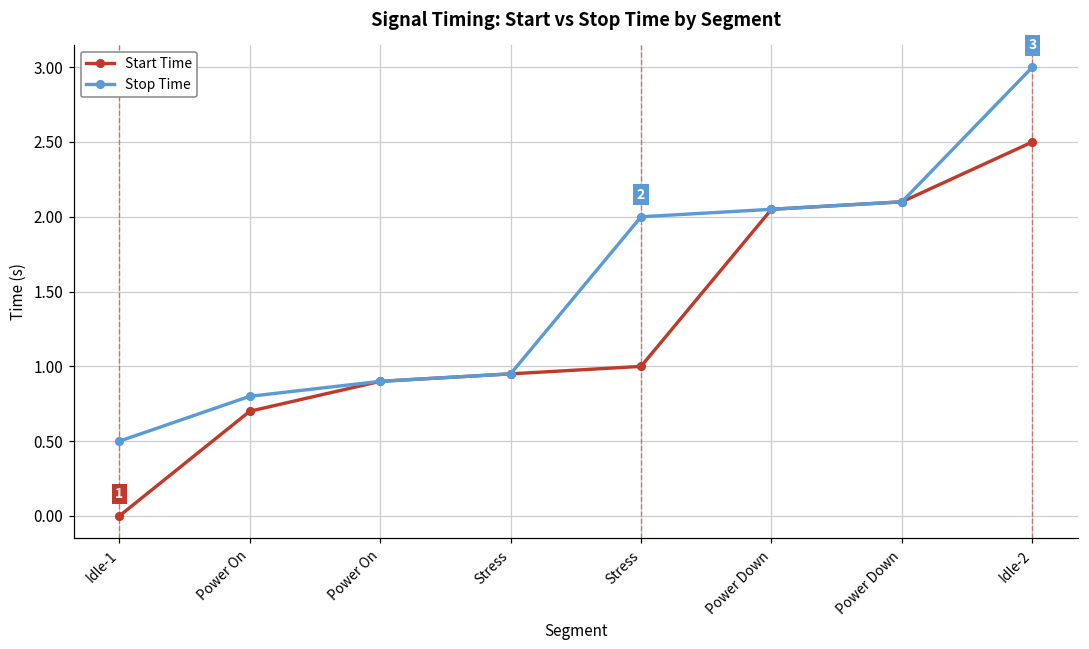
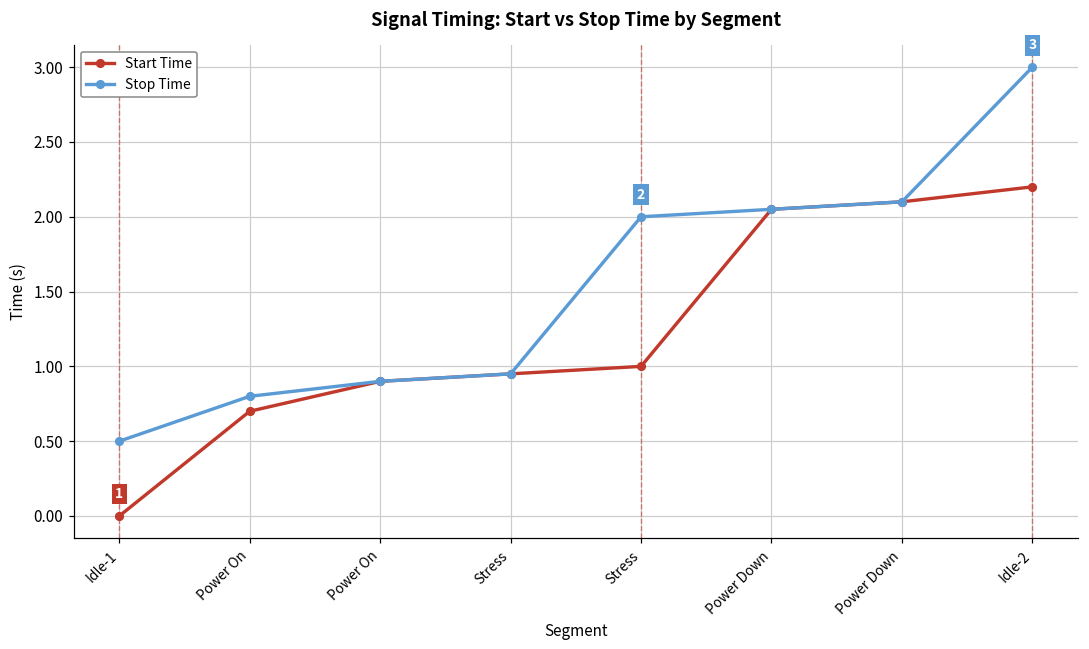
Start Time, Idle-2: 2.5 -> 2.2
